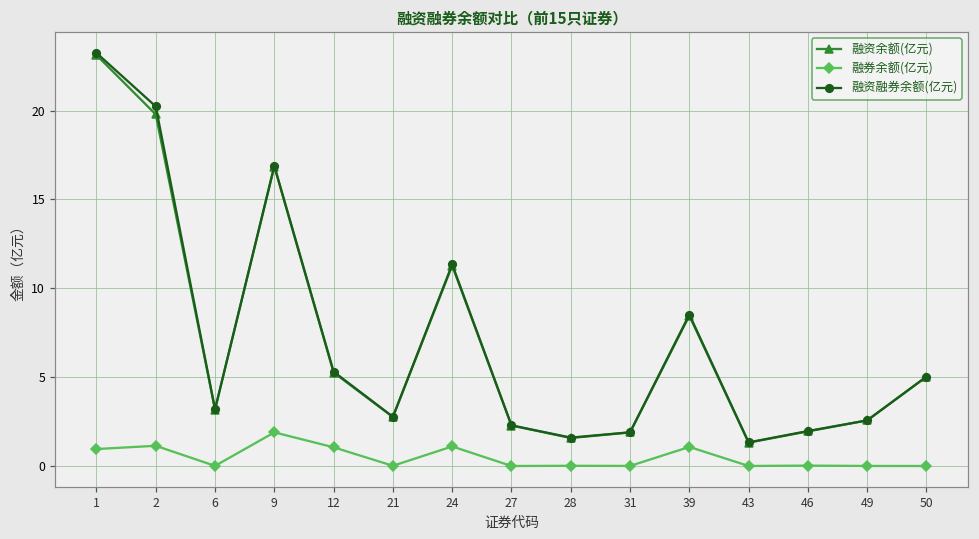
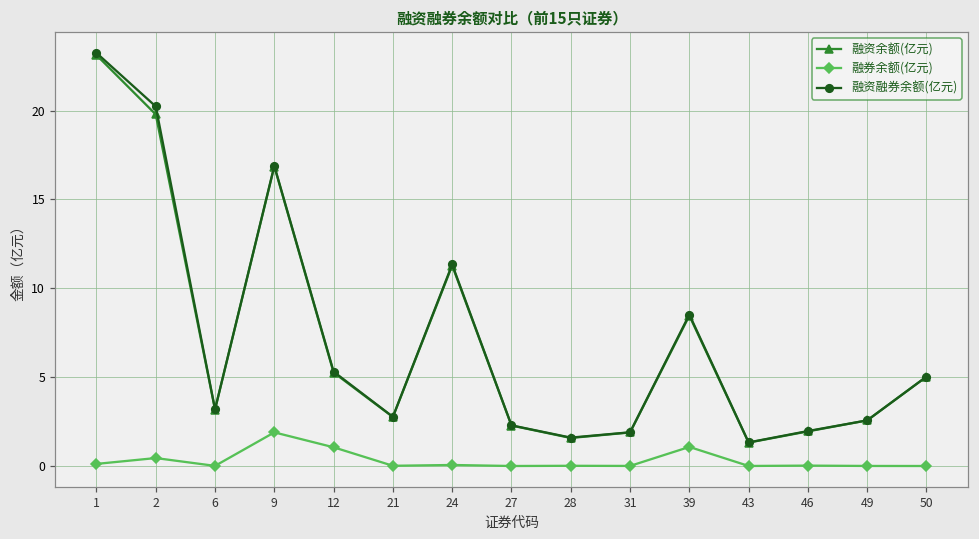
融券余额(亿元), 1: 1.0 -> 0.1
融券余额(亿元), 2: 1.1 -> 0.5
融券余额(亿元), 24: 1.1 -> 0.1
